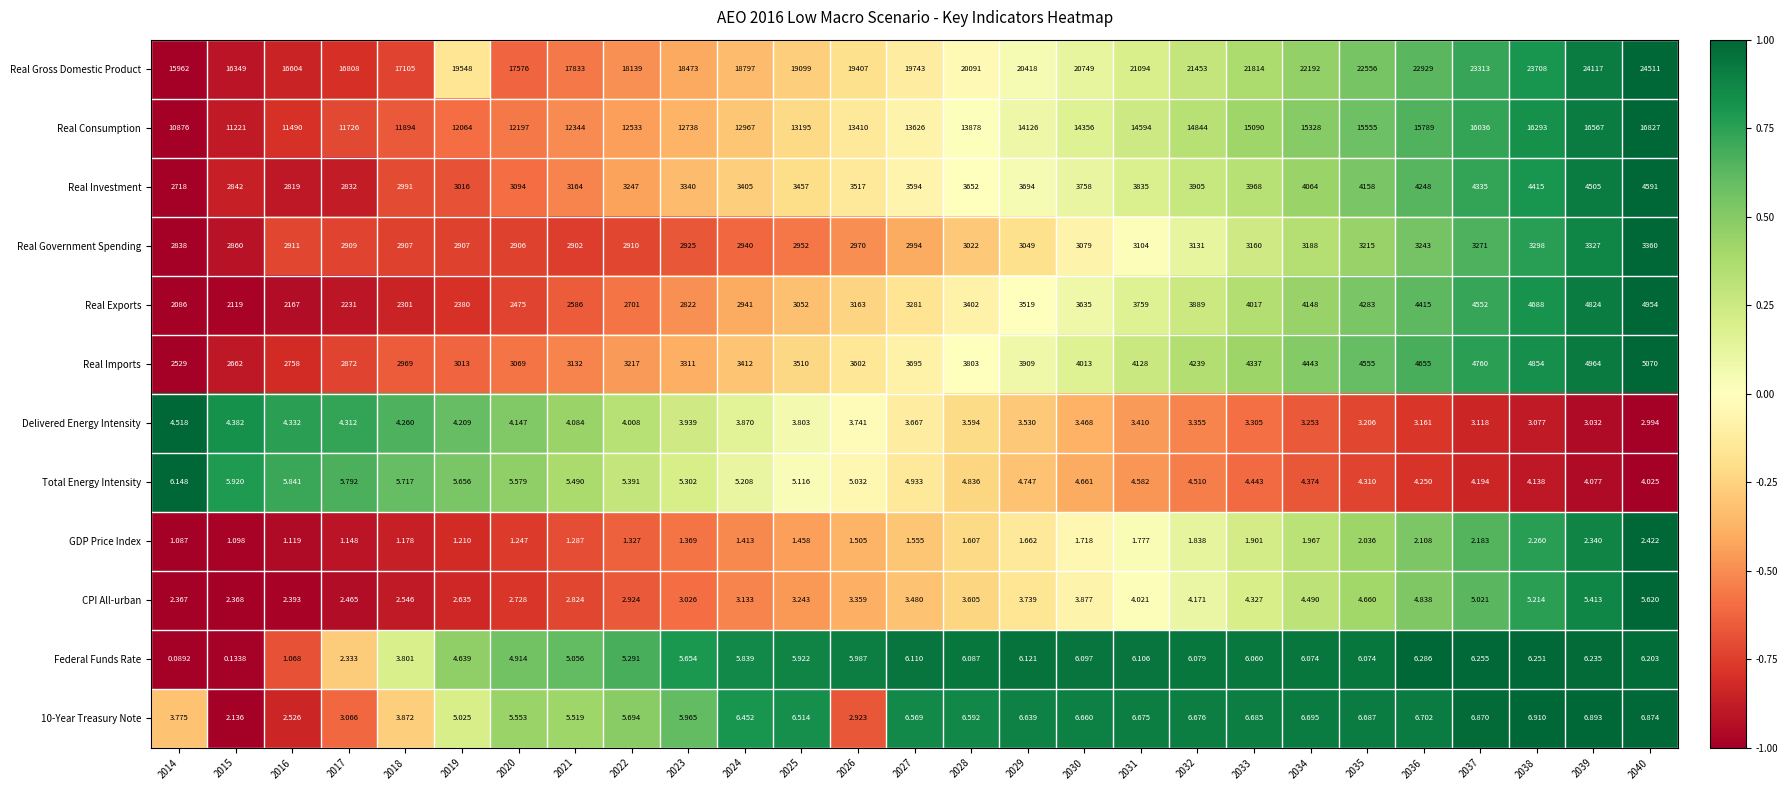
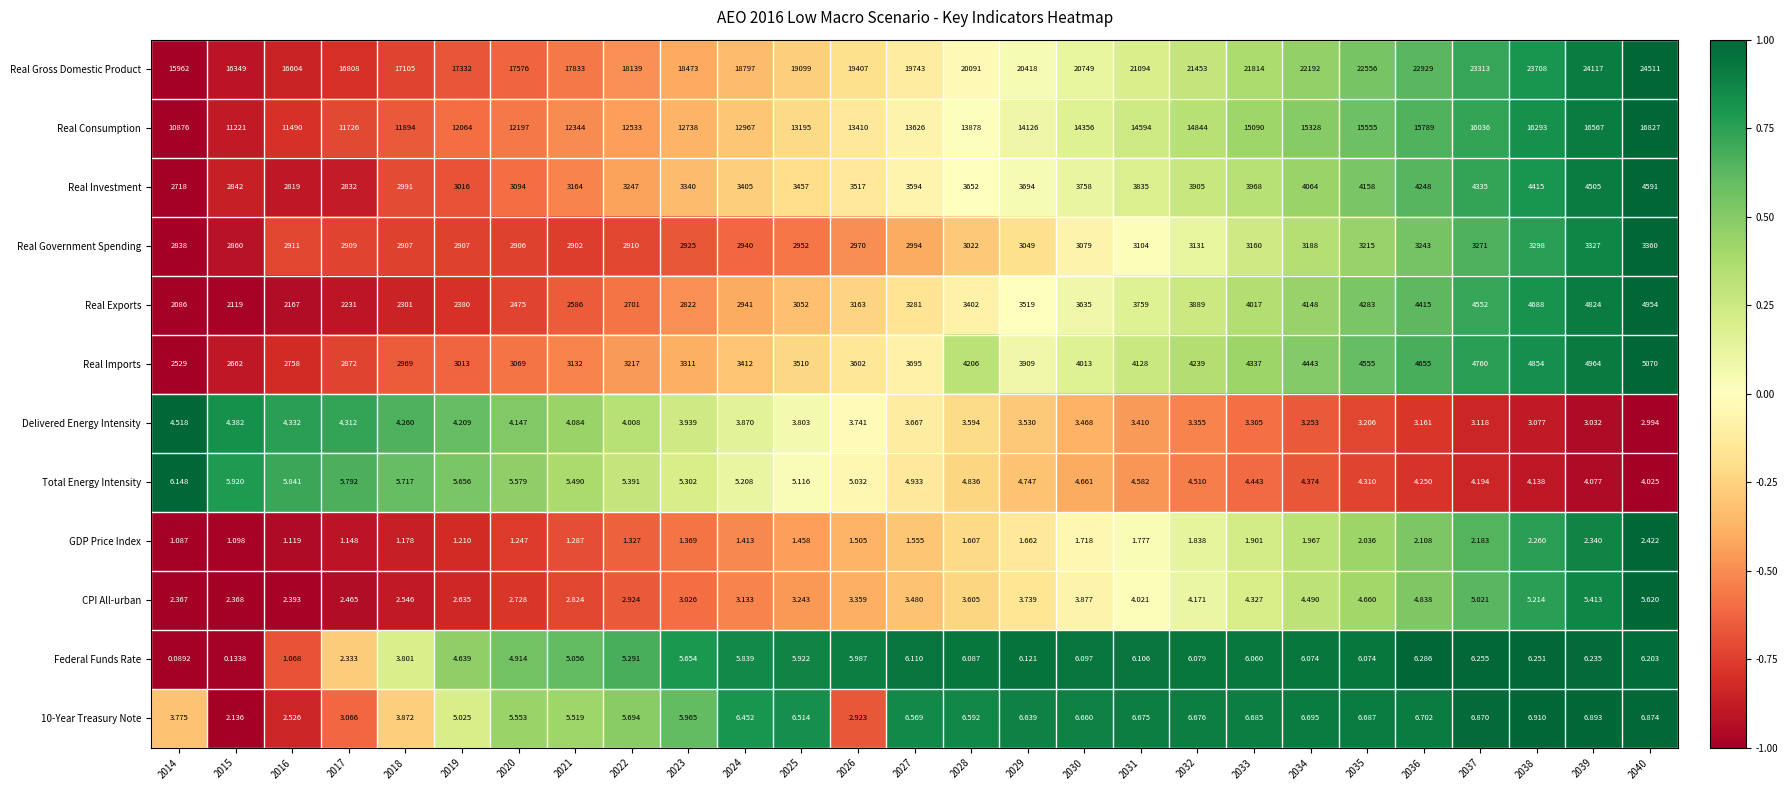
Real Gross Domestic Product, 2019: 19548 -> 17332
Real Imports, 2028: 3803 -> 4206
